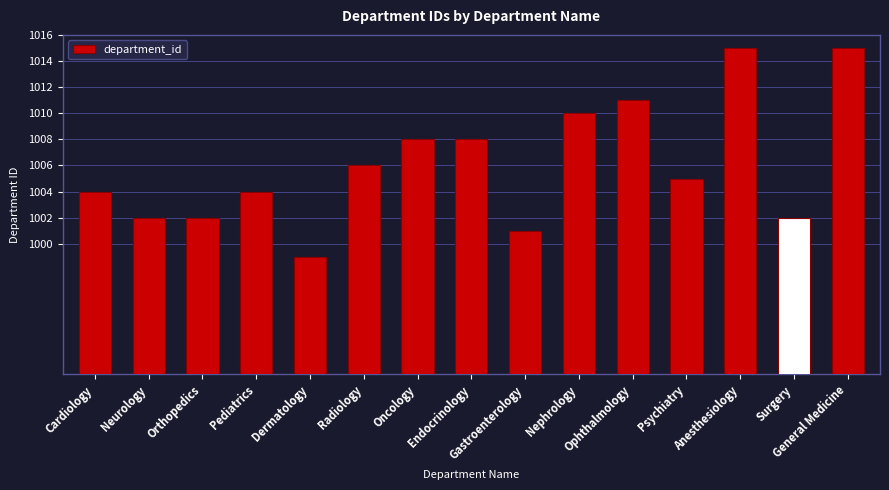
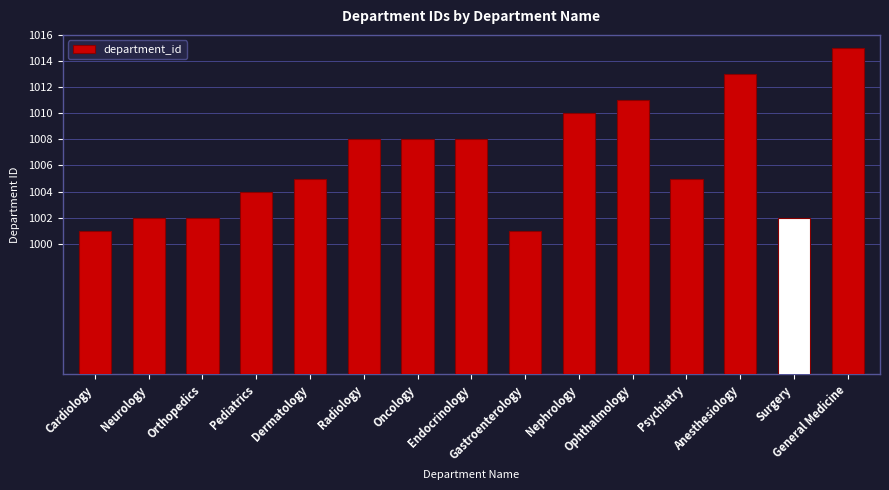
Cardiology: 1004 -> 1001
Dermatology: 999 -> 1005
Radiology: 1006 -> 1008
Anesthesiology: 1015 -> 1013
